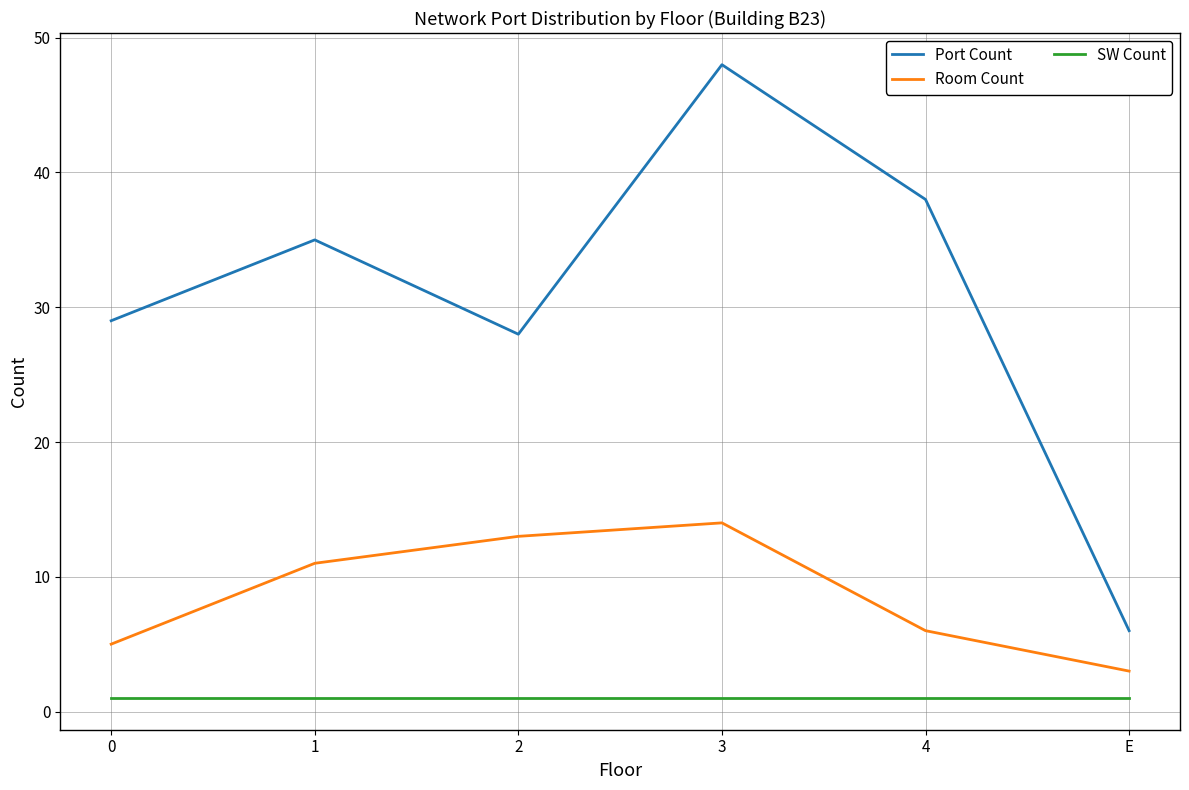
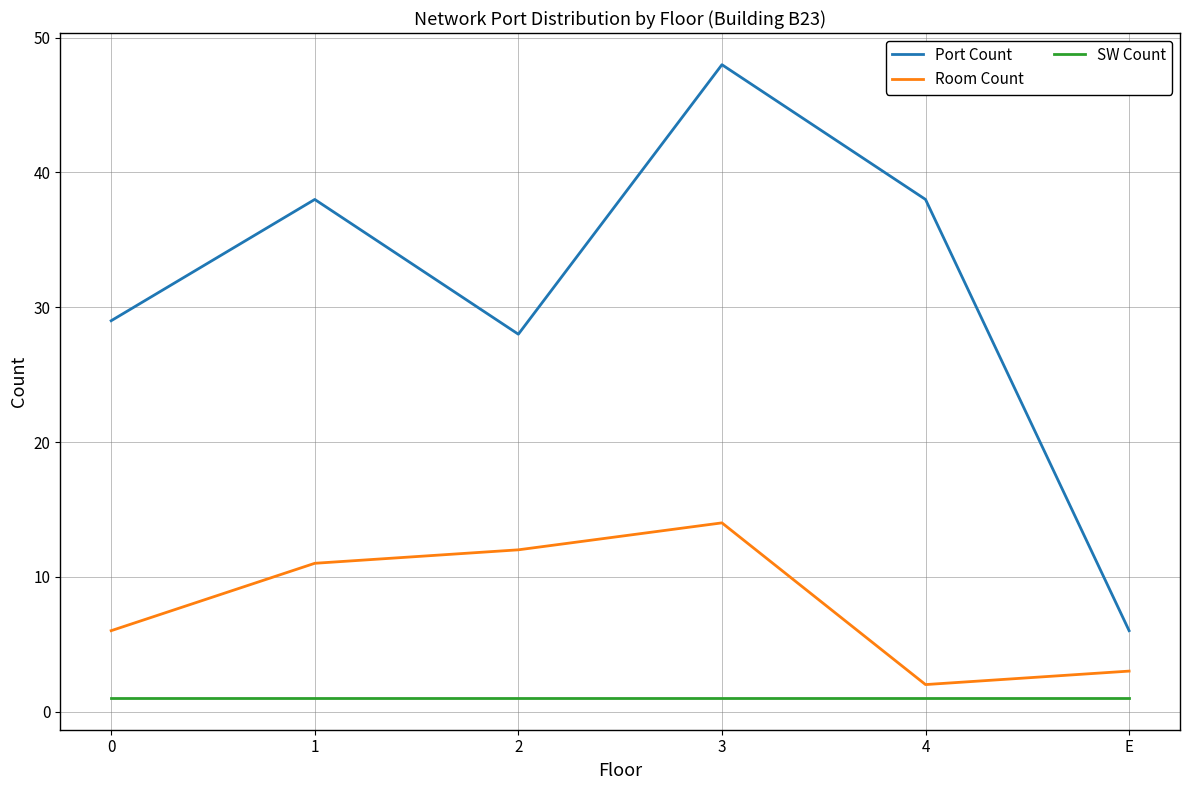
Room Count, 0: 5 -> 6
Port Count, 1: 35 -> 38
Room Count, 2: 13 -> 12
Room Count, 4: 6 -> 2
